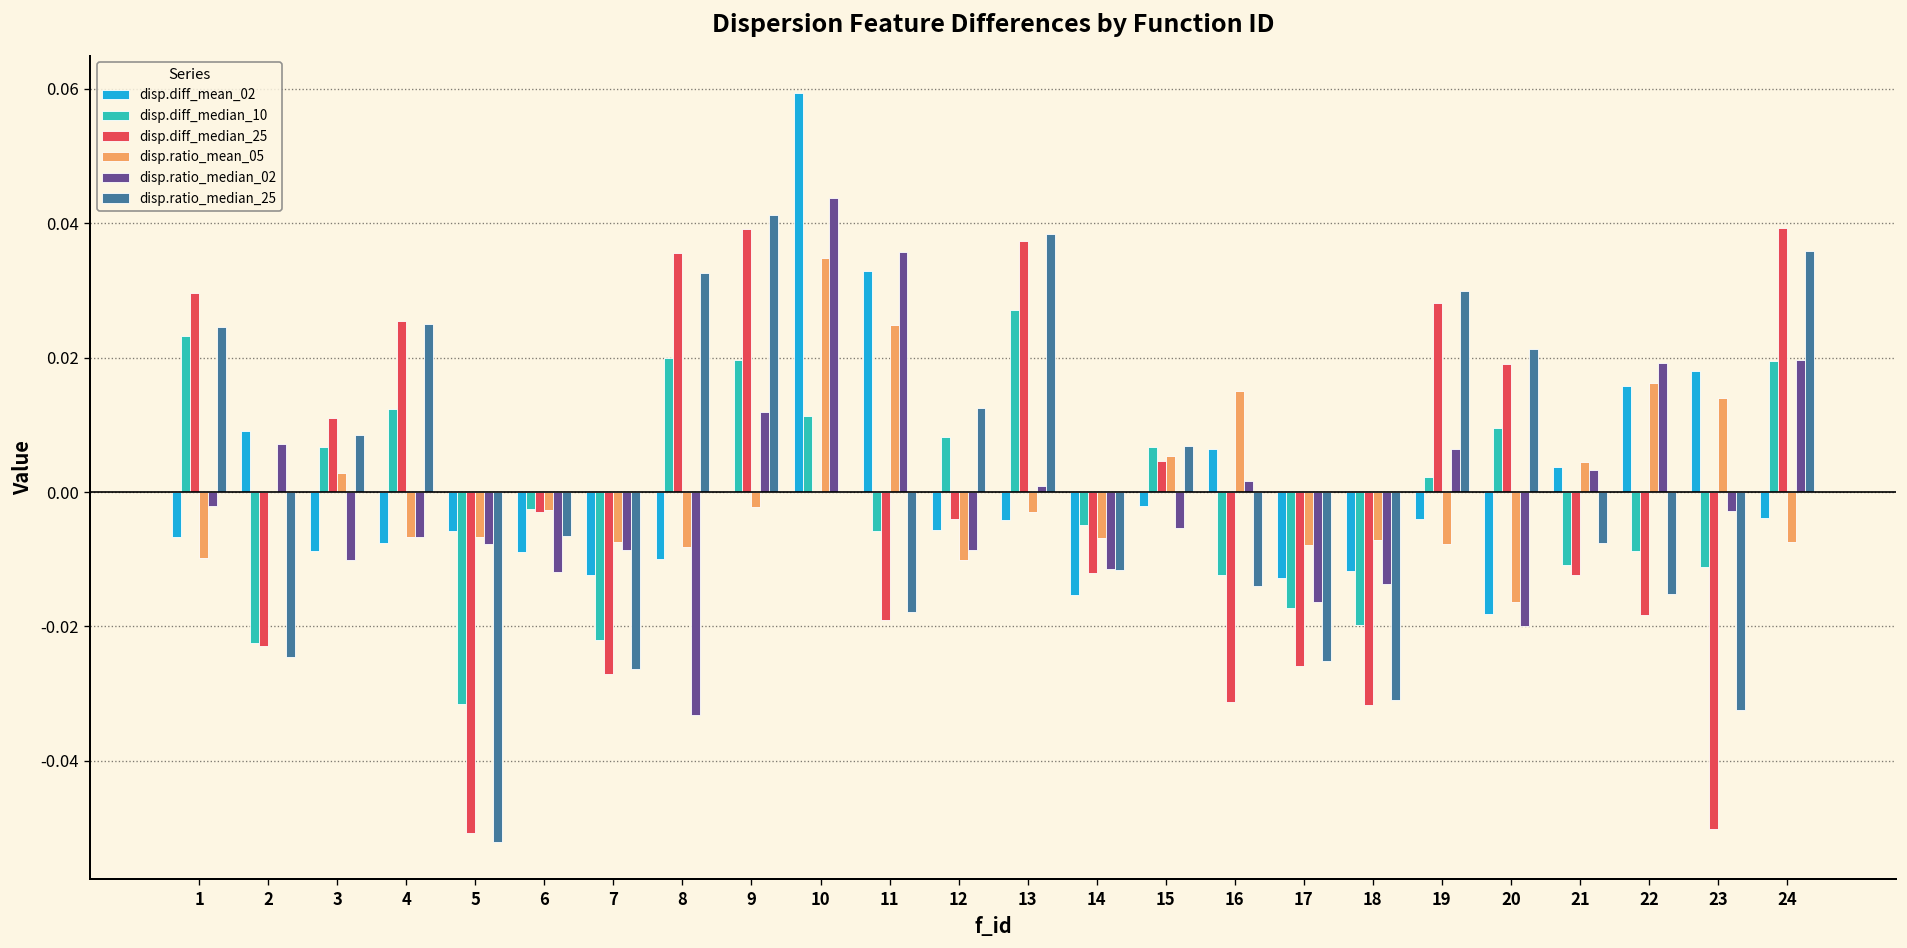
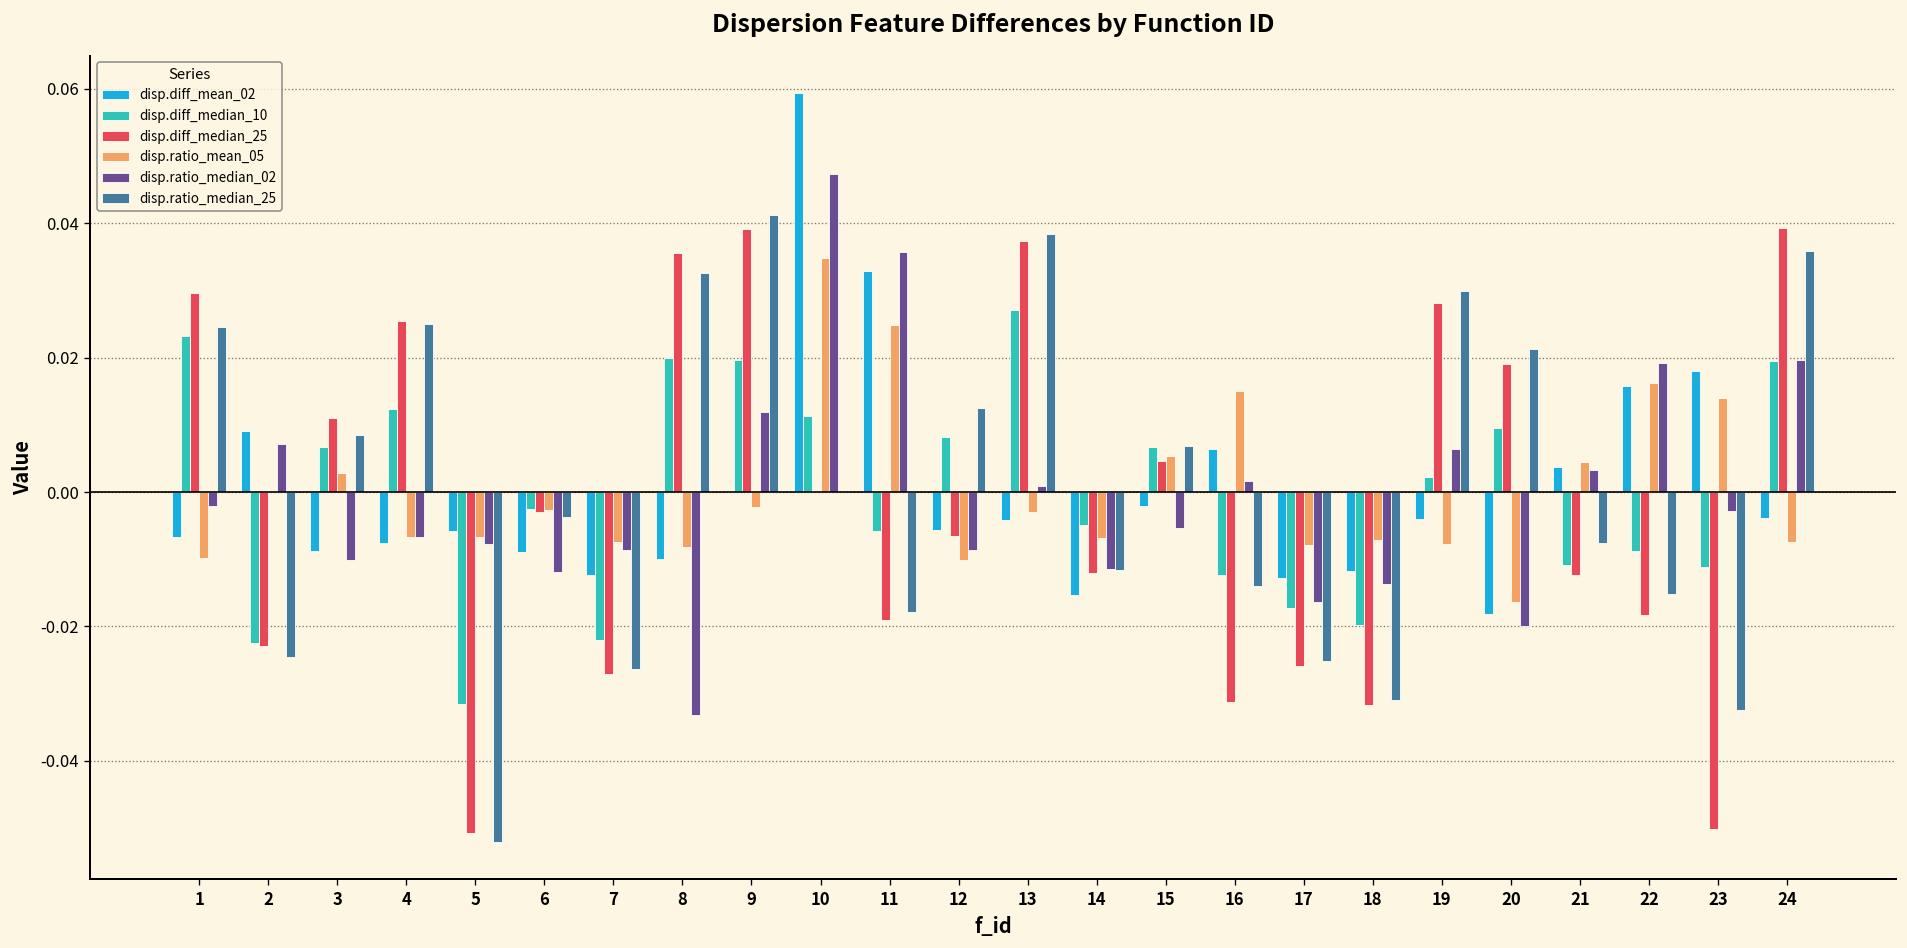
disp.ratio_median_25, 6: -0.007 -> -0.004
disp.ratio_median_02, 10: 0.044 -> 0.047
disp.diff_median_25, 12: -0.004 -> -0.007
